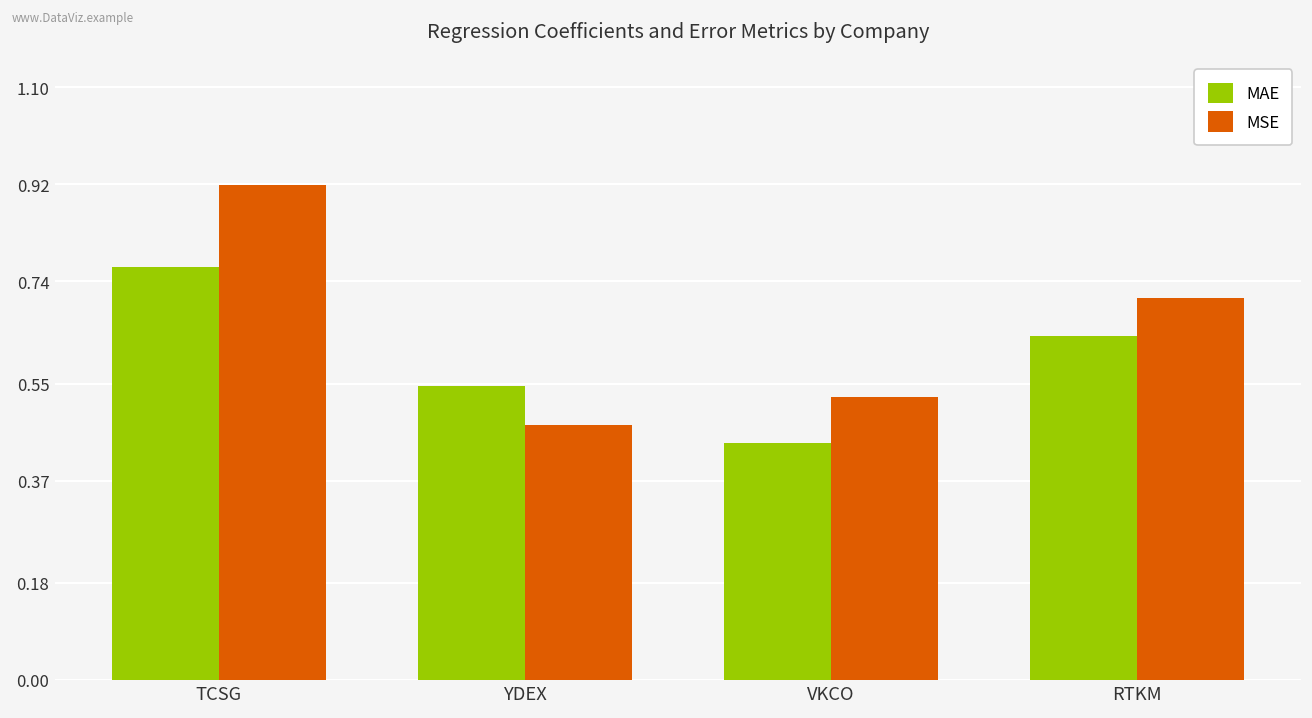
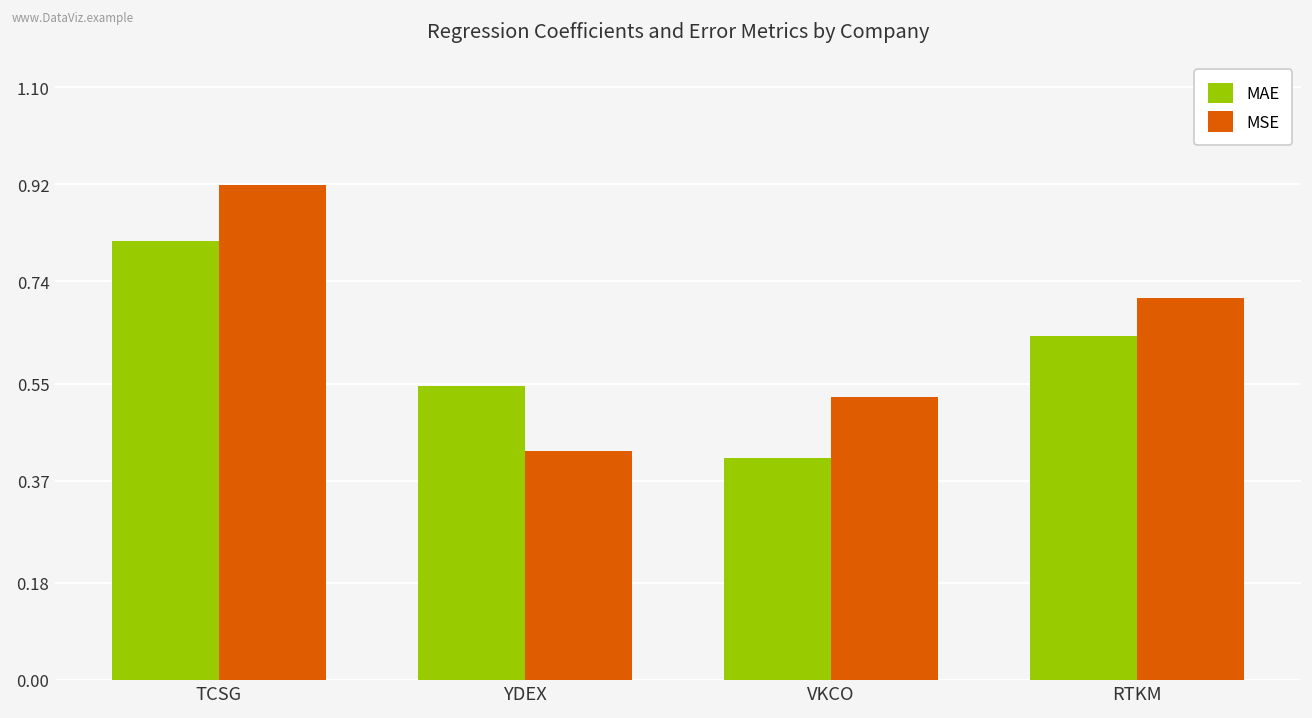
MAE, TCSG: 0.77 -> 0.81
MSE, YDEX: 0.47 -> 0.42
MAE, VKCO: 0.44 -> 0.41
